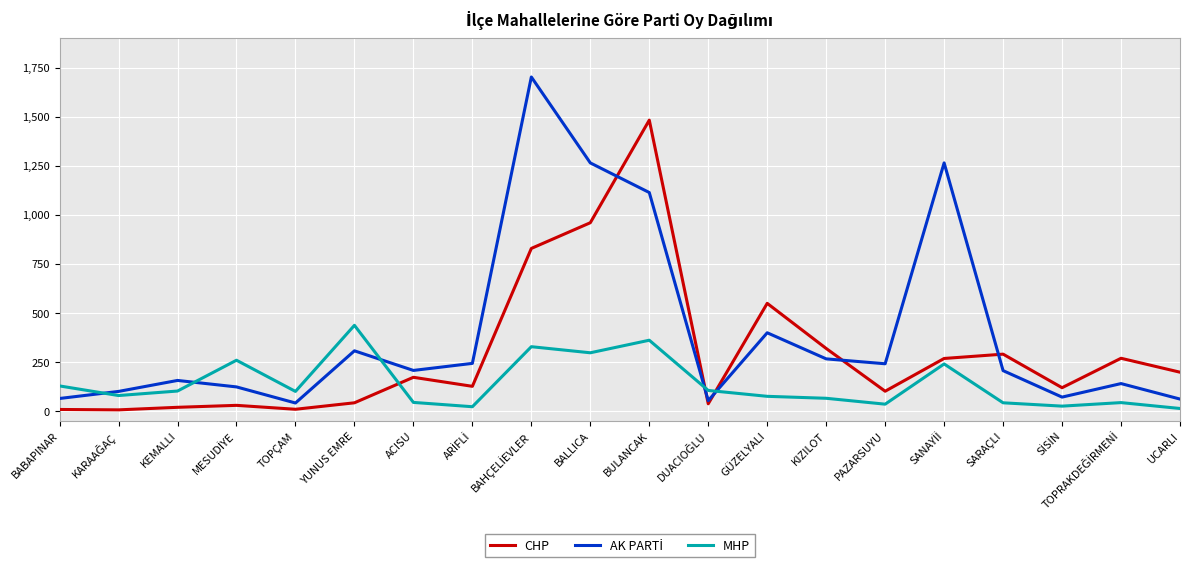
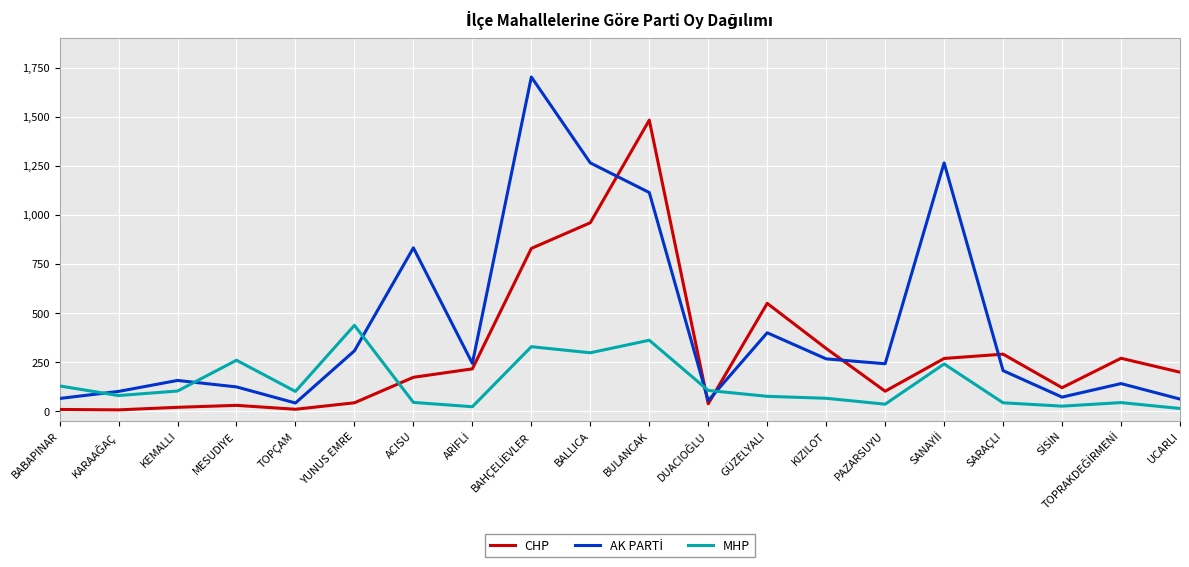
AK PARTİ, ACISU: 210 -> 830
CHP, ARİFLİ: 130 -> 210
